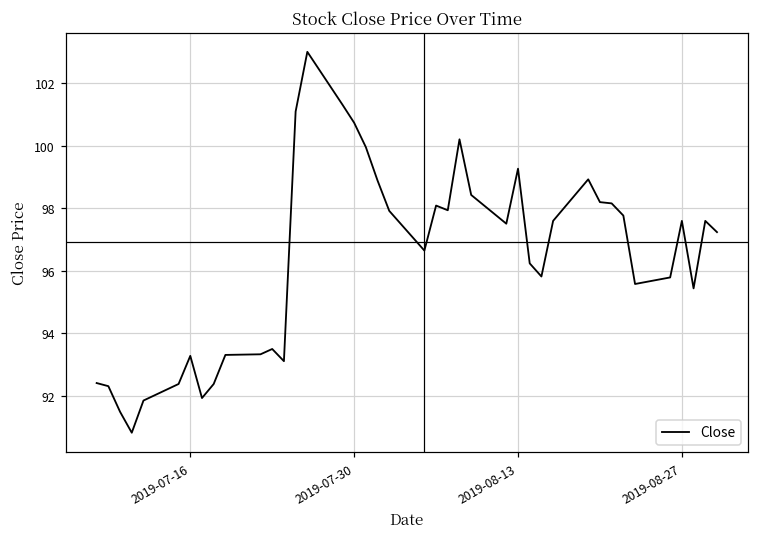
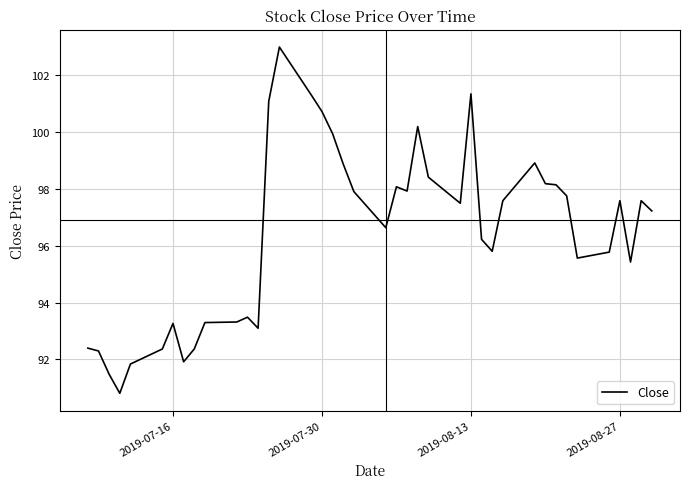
2019-08-13: 99.3 -> 101.4
